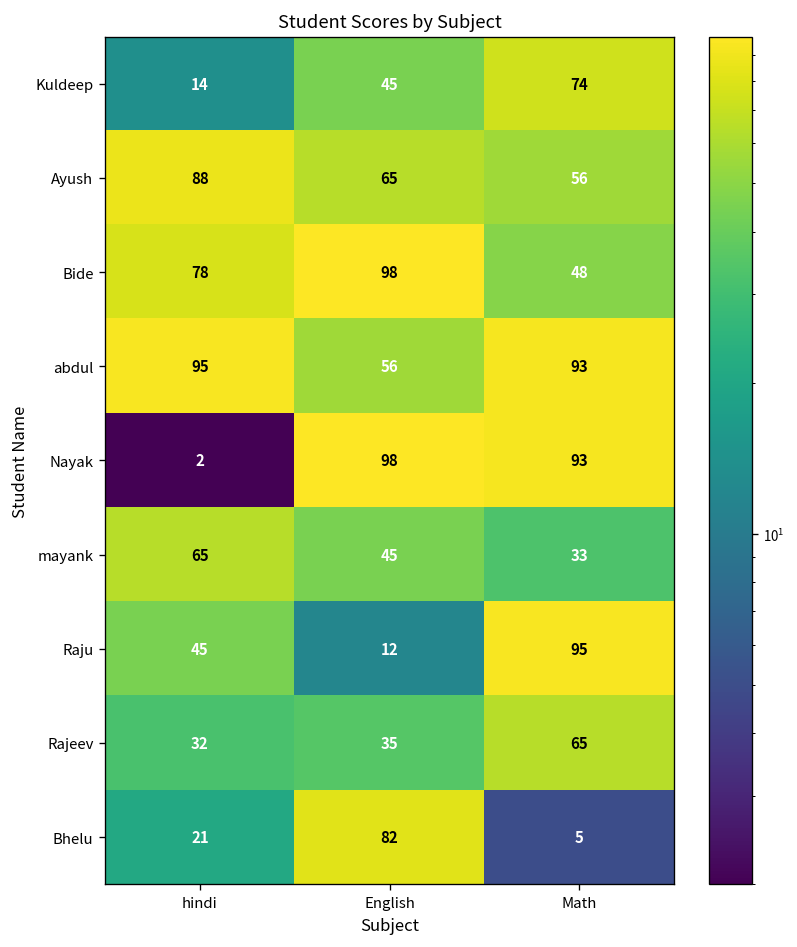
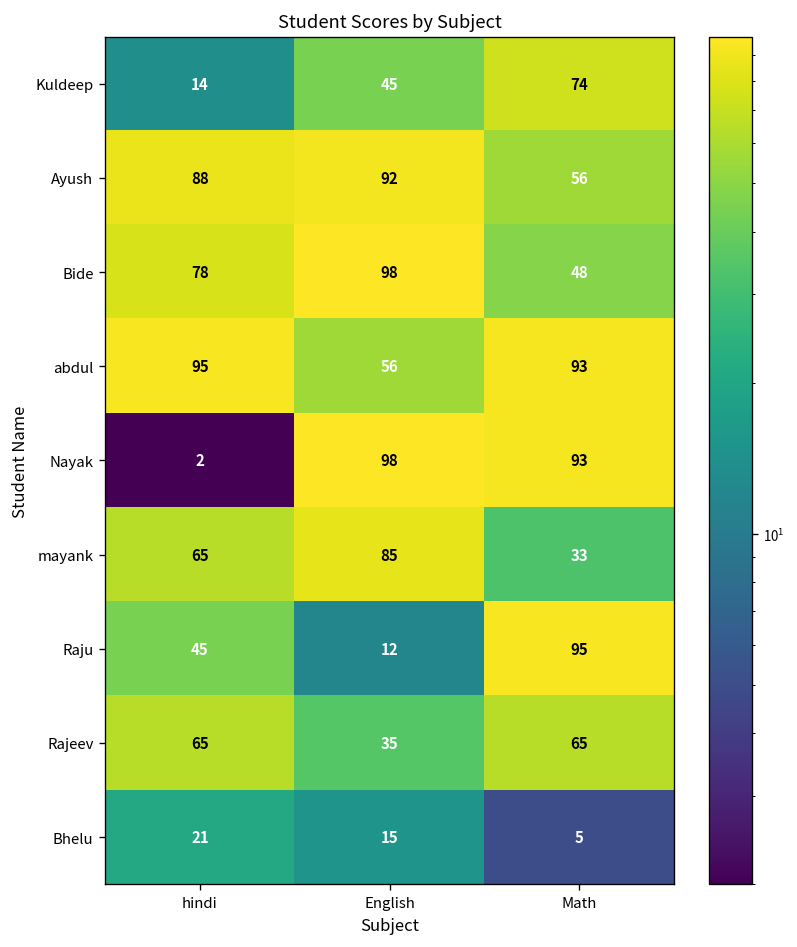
Ayush, English: 65 -> 92
mayank, English: 45 -> 85
Rajeev, hindi: 32 -> 65
Bhelu, English: 82 -> 15
